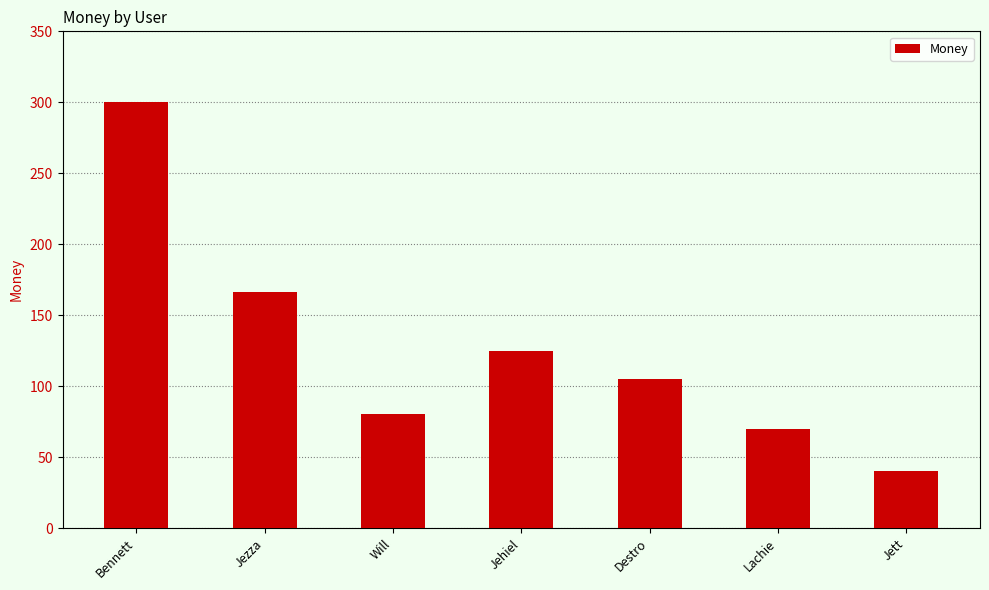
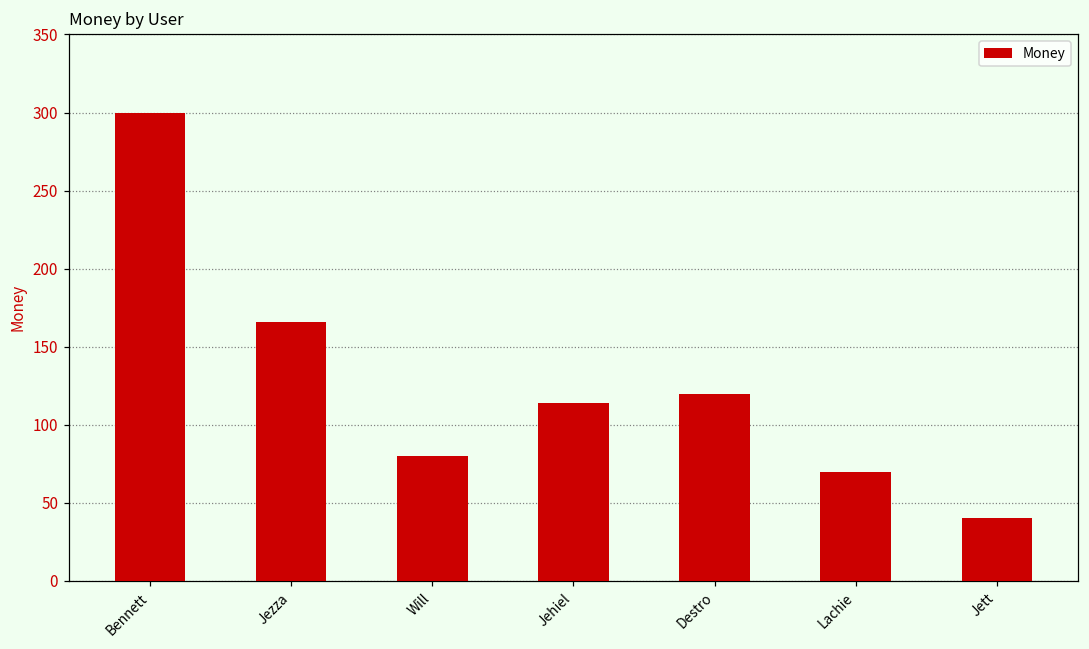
Jehiel: 125 -> 114
Destro: 105 -> 120
